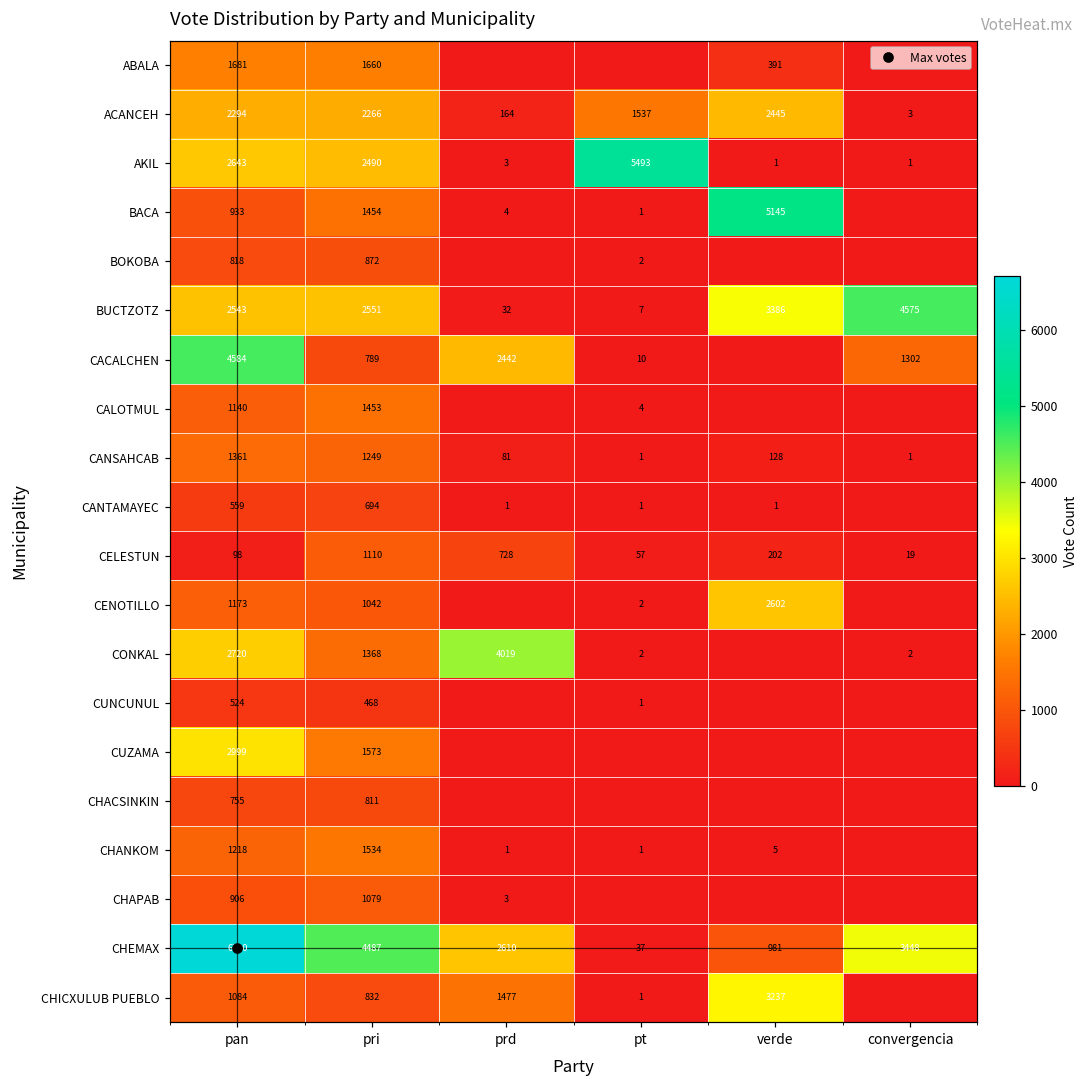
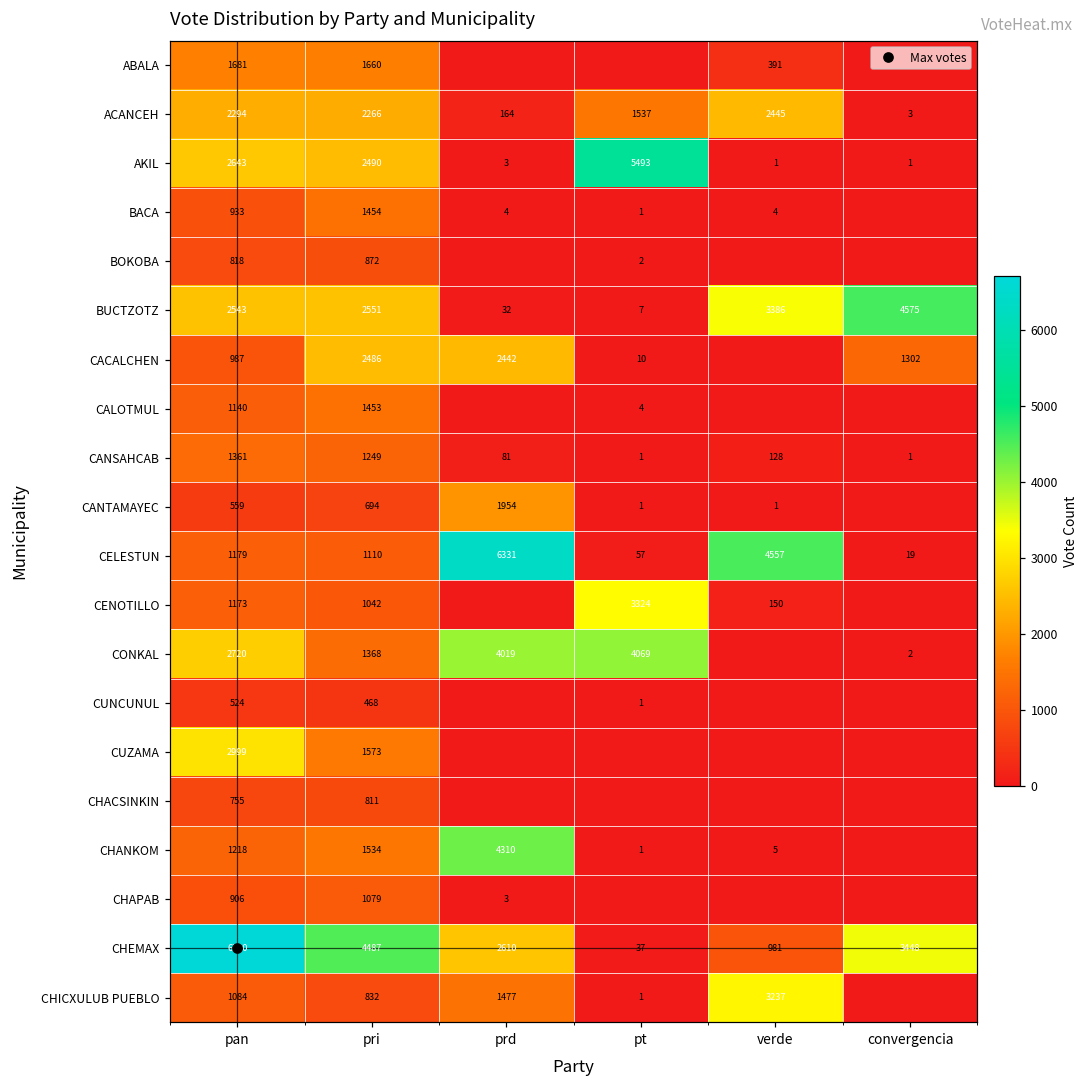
BACA, verde: 5145 -> 4
CACALCHEN, pan: 4584 -> 987
CACALCHEN, pri: 789 -> 2486
CANTAMAYEC, prd: 1 -> 1954
CELESTUN, pan: 98 -> 1179
CELESTUN, prd: 728 -> 6331
CELESTUN, verde: 202 -> 4557
CENOTILLO, pt: 2 -> 3324
CENOTILLO, verde: 2602 -> 150
CONKAL, pt: 2 -> 4069
CHANKOM, prd: 1 -> 4310
